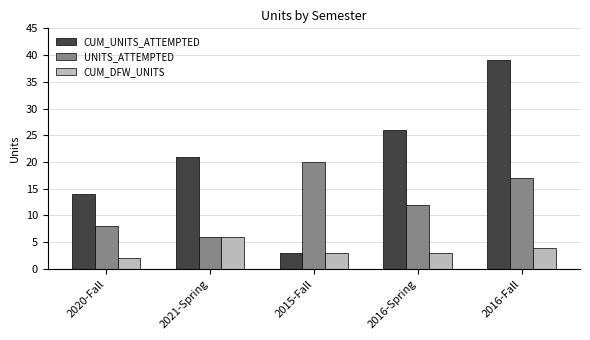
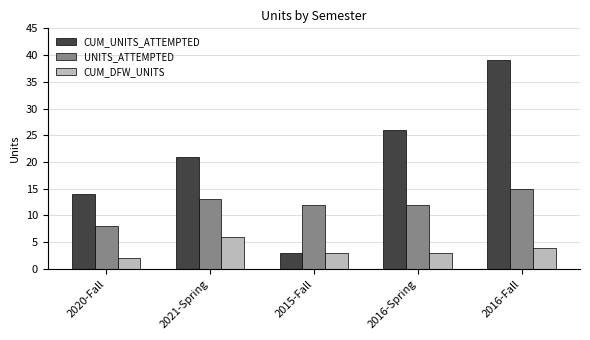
UNITS_ATTEMPTED, 2021-Spring: 6 -> 13
UNITS_ATTEMPTED, 2015-Fall: 20 -> 12
UNITS_ATTEMPTED, 2016-Fall: 17 -> 15
